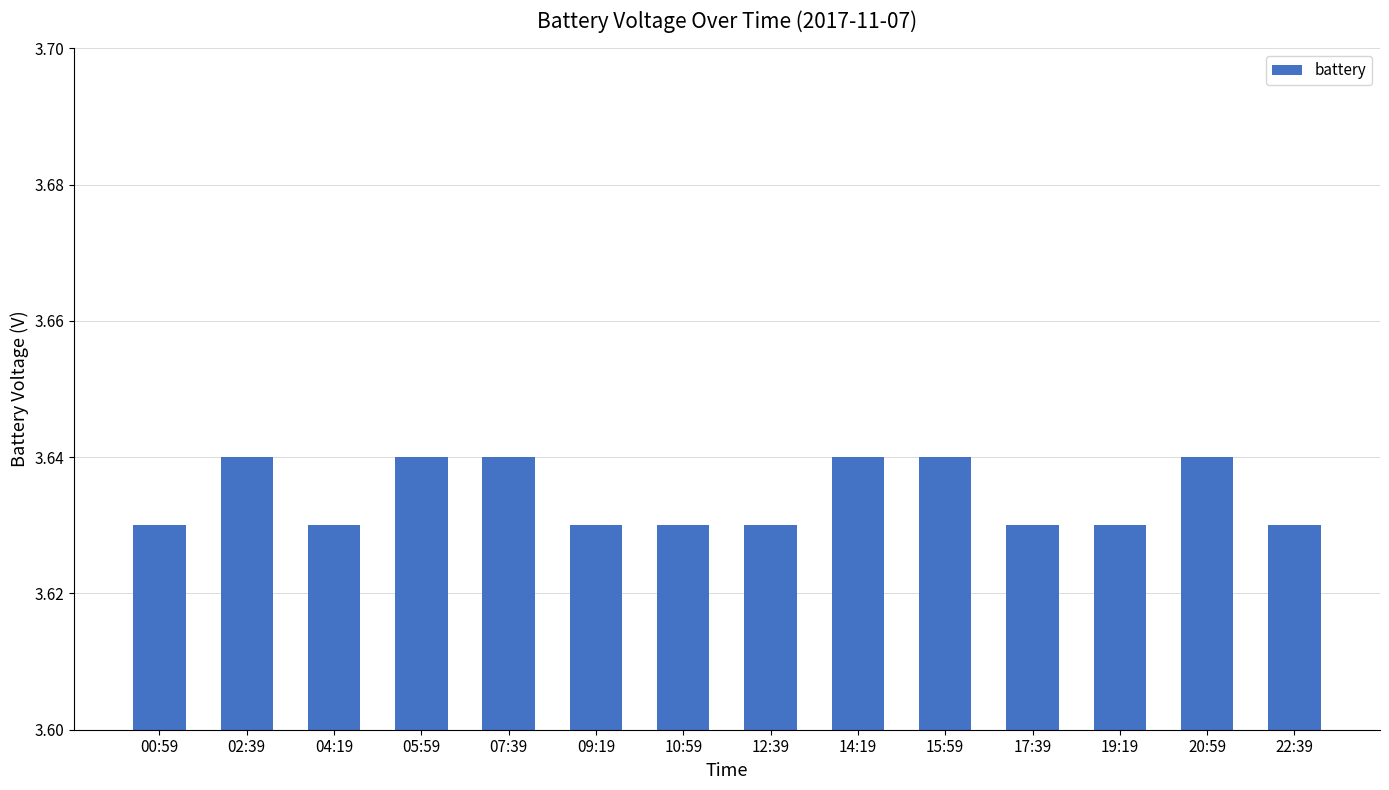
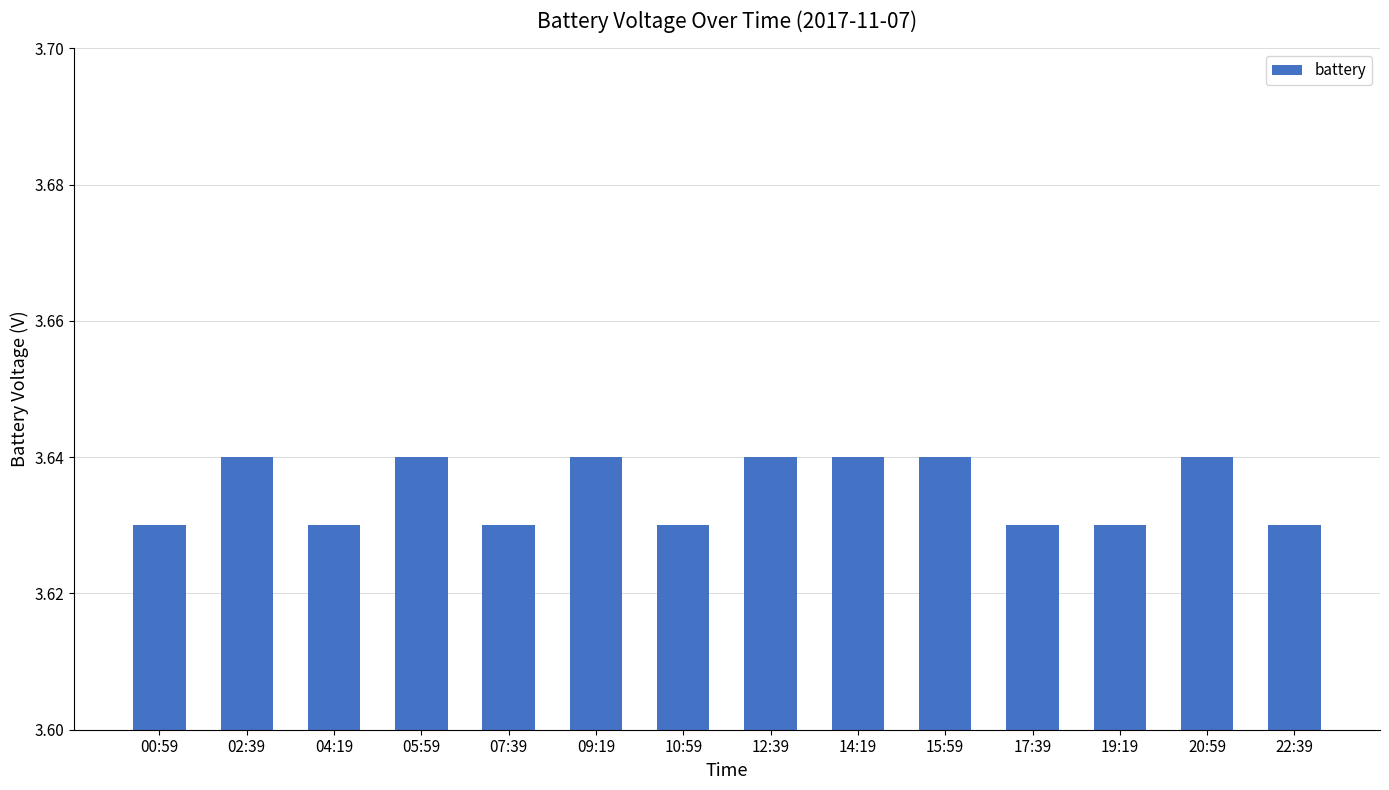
07:39: 3.64 -> 3.63
09:19: 3.63 -> 3.64
12:39: 3.63 -> 3.64
